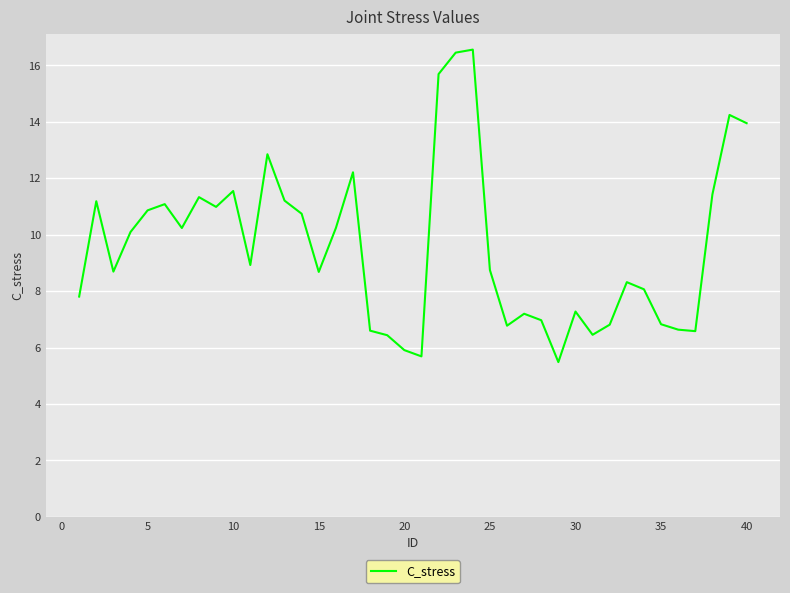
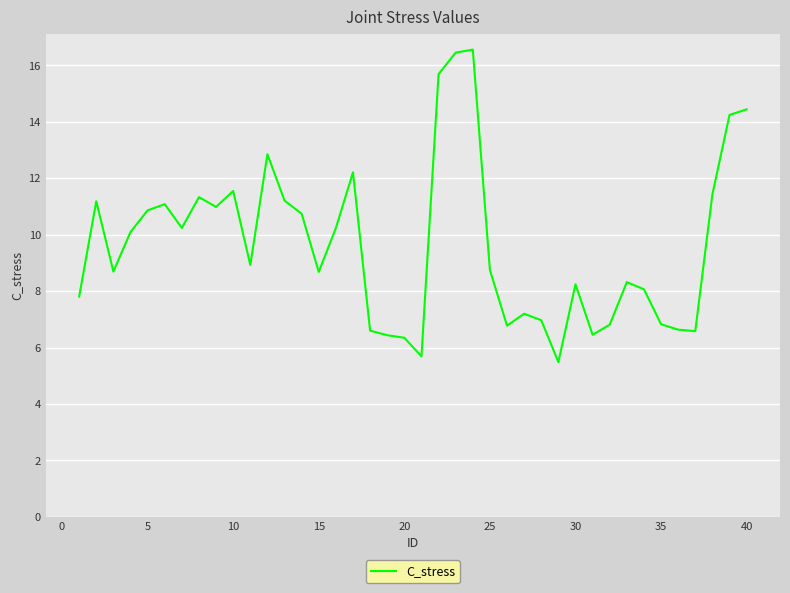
20: 5.9 -> 6.3
30: 7.3 -> 8.2
40: 14.0 -> 14.4
